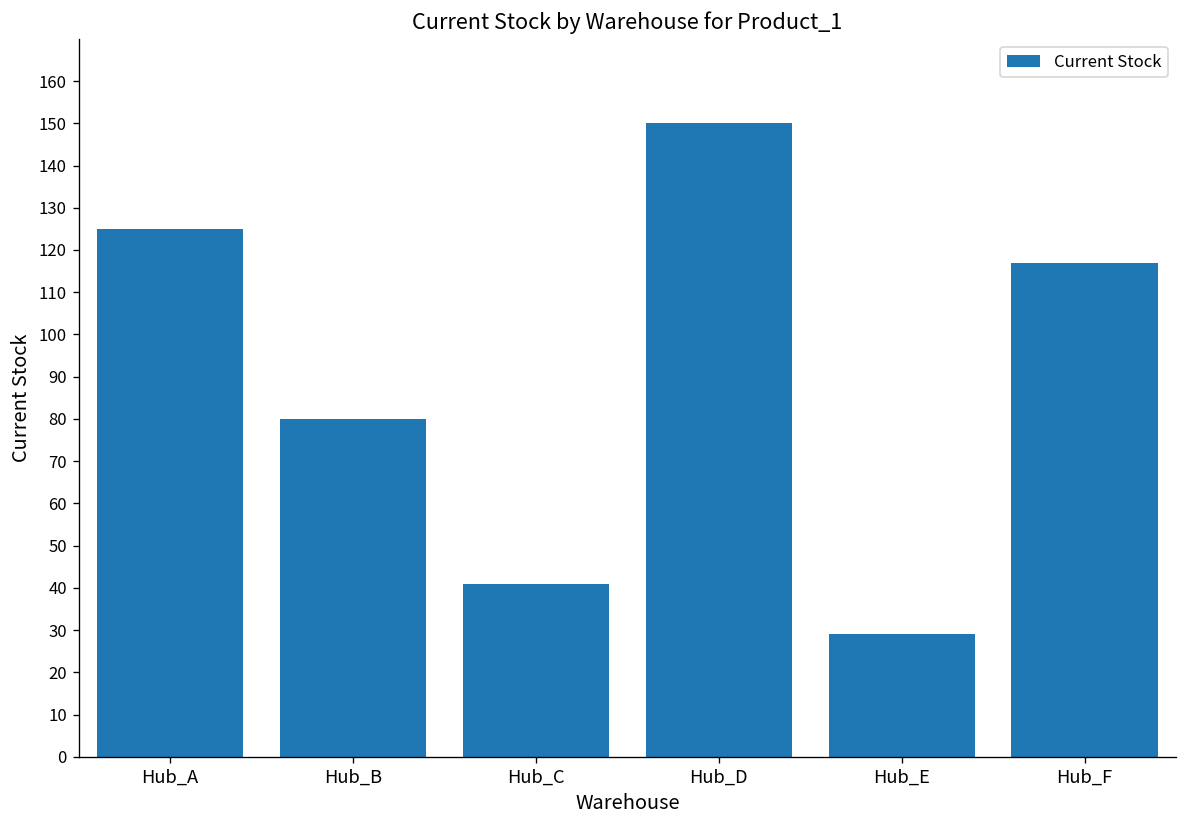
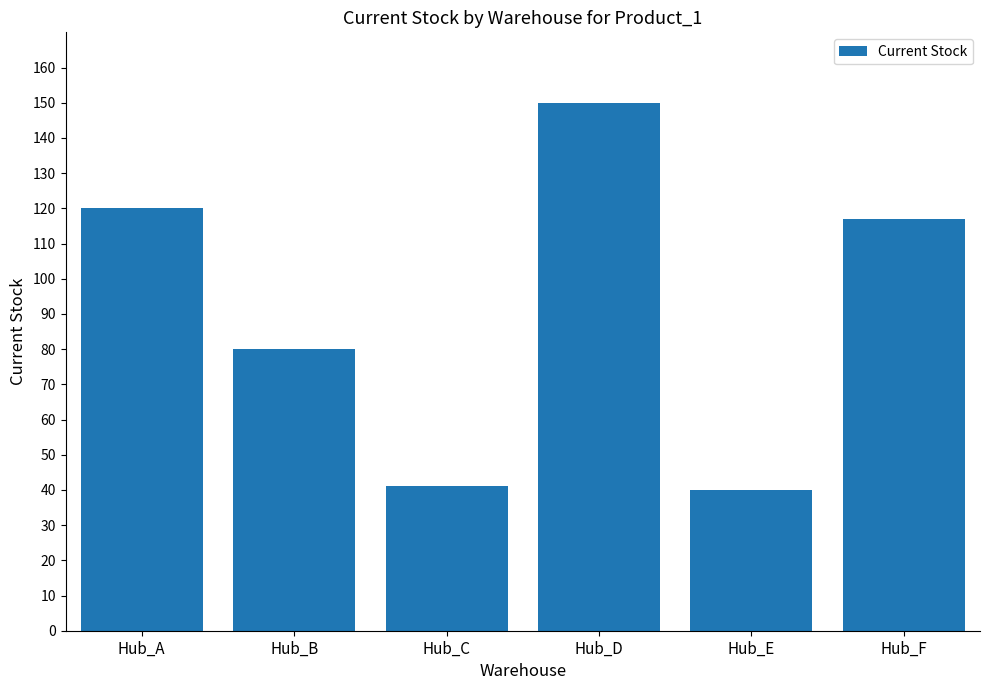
Hub_A: 125 -> 120
Hub_E: 29 -> 40
